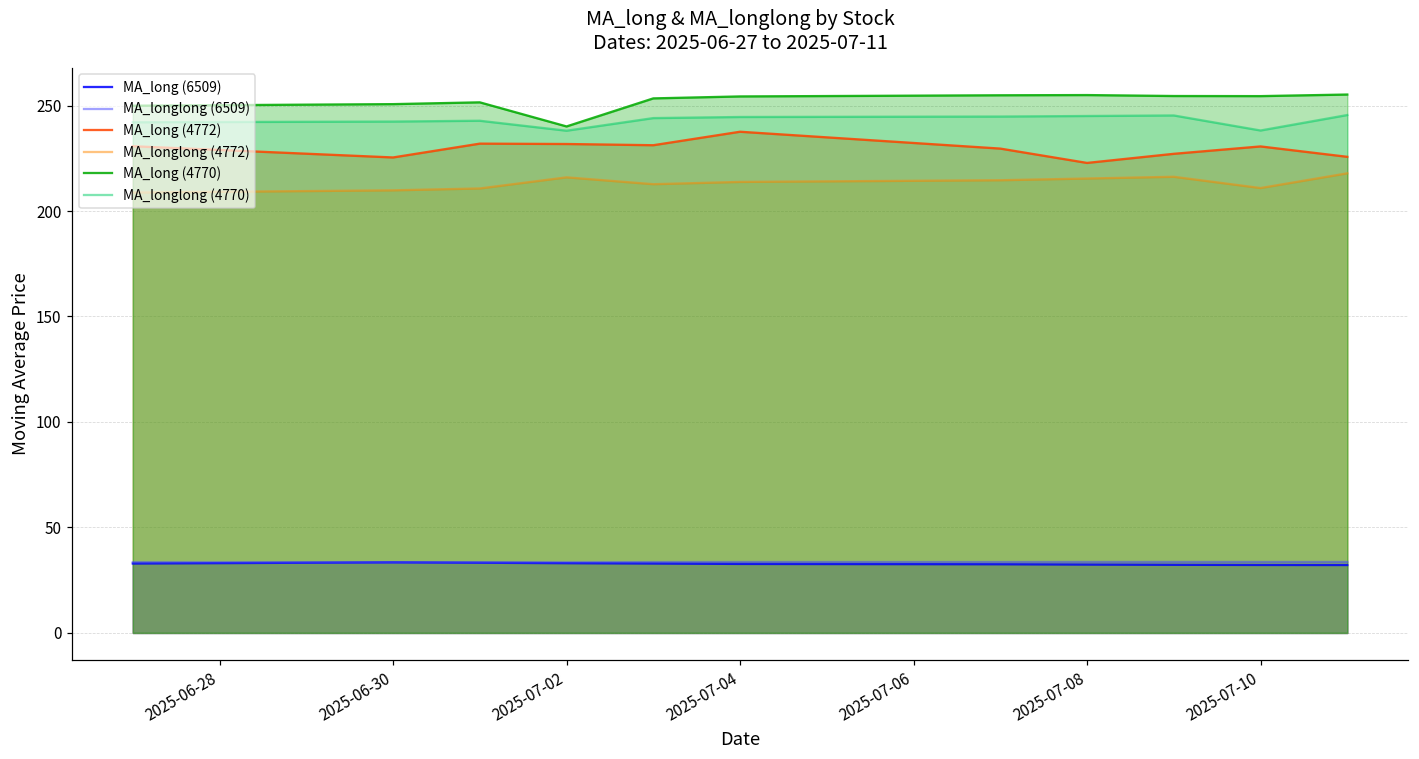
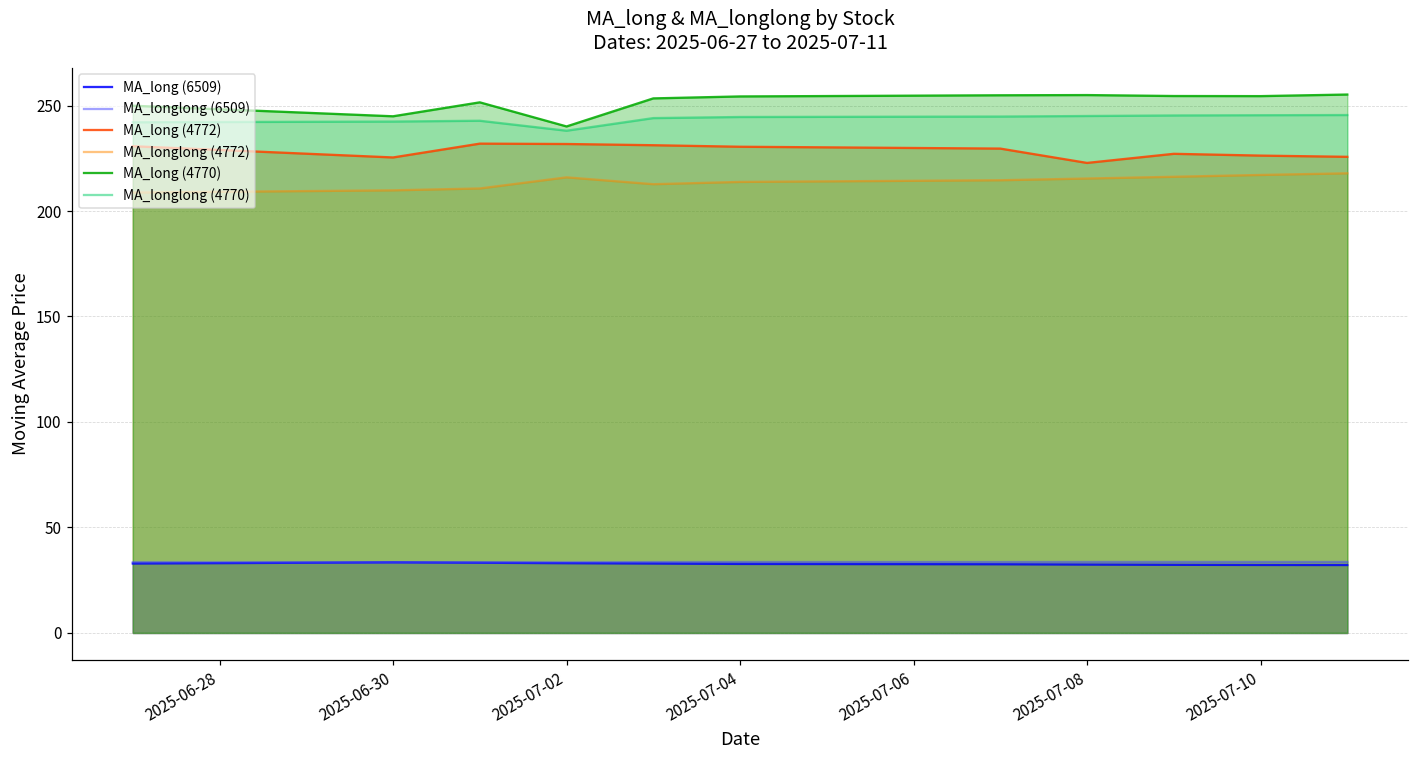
MA_long (4770), 2025-06-30: 251 -> 245
MA_long (4772), 2025-07-04: 238 -> 230
MA_long (4772), 2025-07-10: 231 -> 226
MA_longlong (4772), 2025-07-10: 211 -> 217
MA_longlong (4770), 2025-07-10: 238 -> 245
